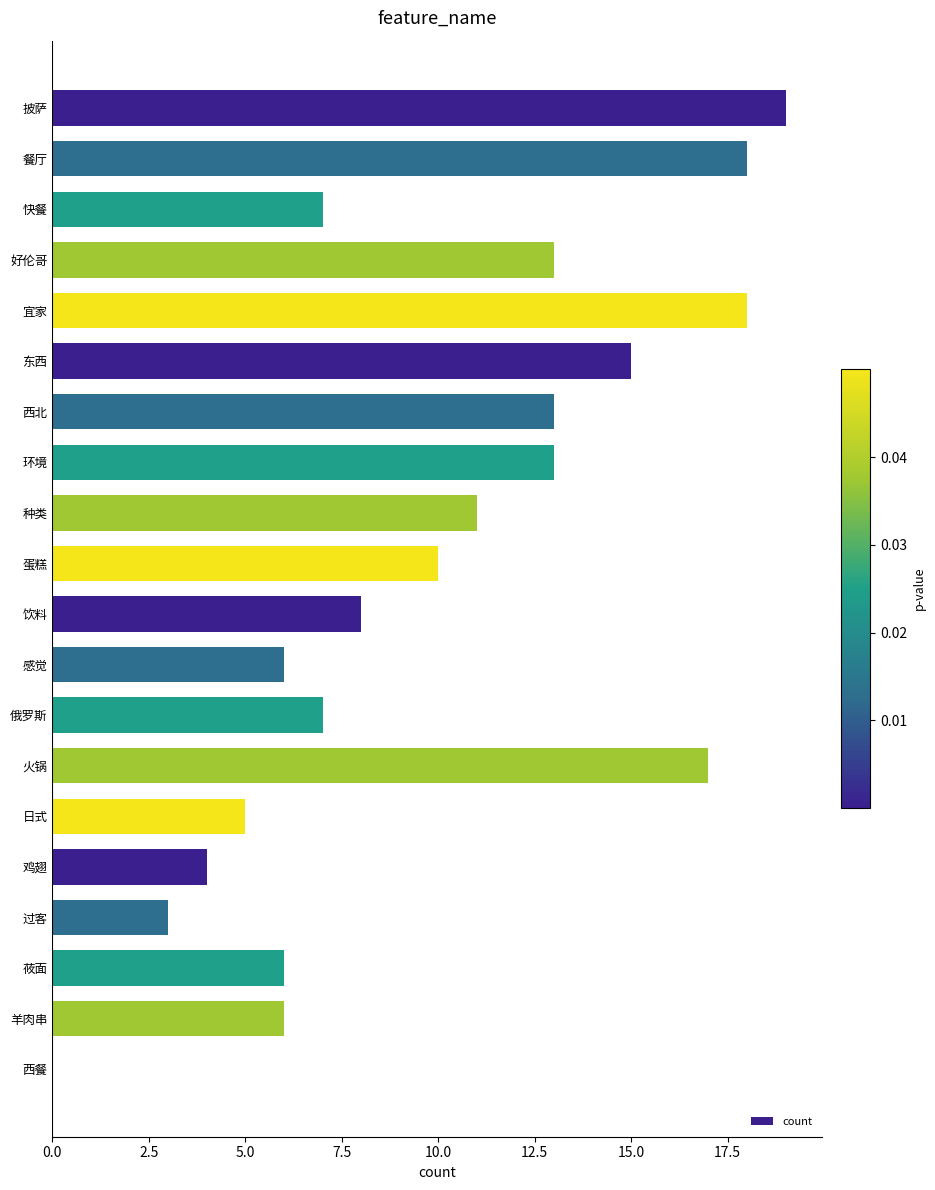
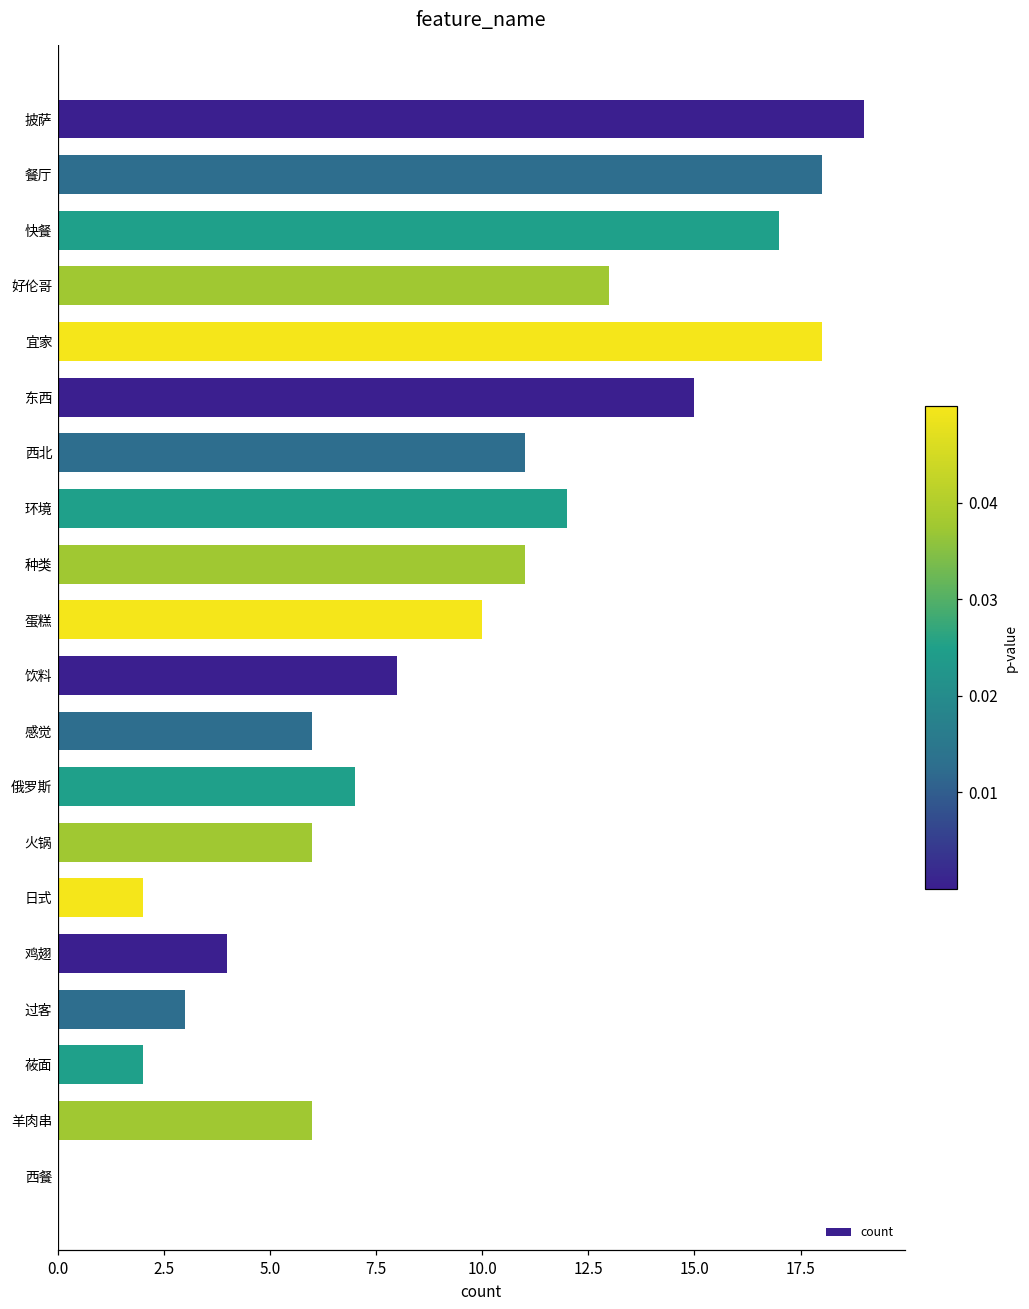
快餐: 7 -> 17
西北: 13 -> 11
环境: 13 -> 12
火锅: 17 -> 6
日式: 5 -> 2
莜面: 6 -> 2
